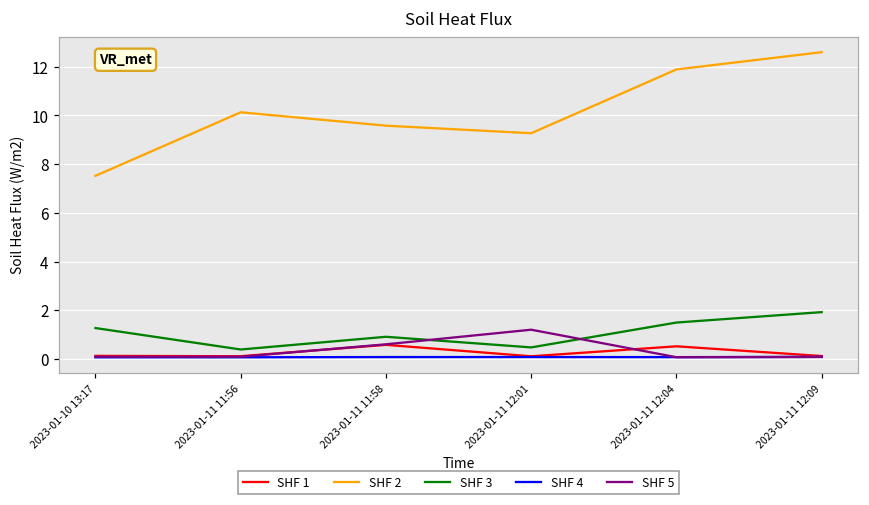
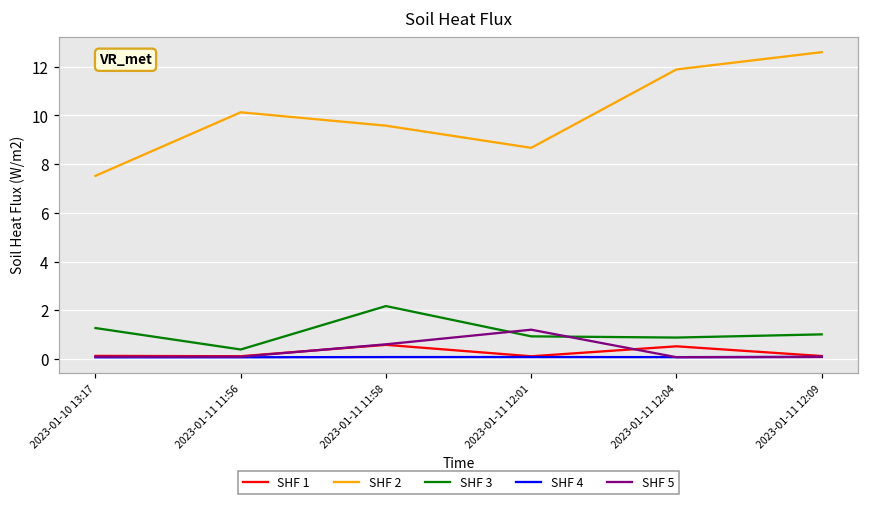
SHF 3, 2023-01-11 11:58: 0.9 -> 2.2
SHF 2, 2023-01-11 12:01: 9.3 -> 8.7
SHF 3, 2023-01-11 12:01: 0.5 -> 0.9
SHF 3, 2023-01-11 12:04: 1.5 -> 0.9
SHF 3, 2023-01-11 12:09: 1.9 -> 1.0
